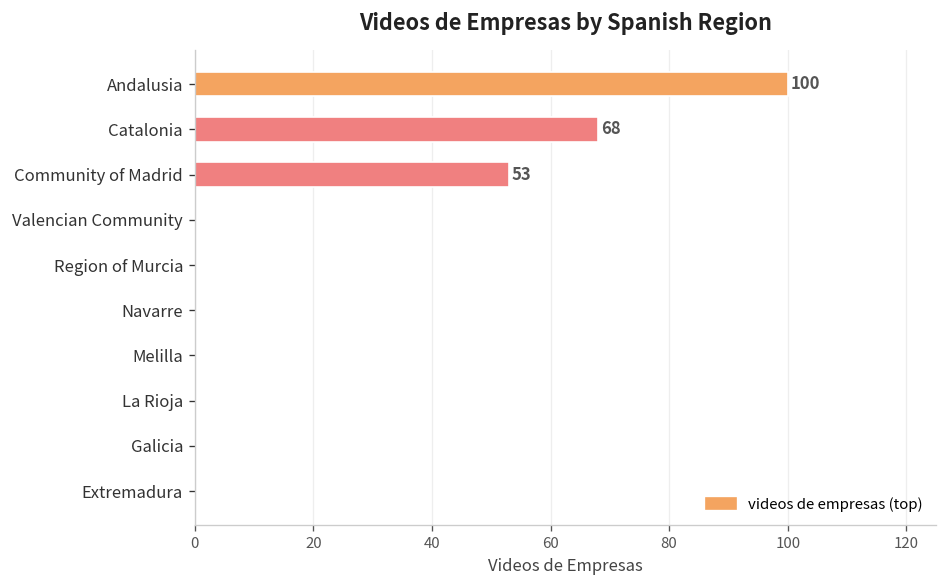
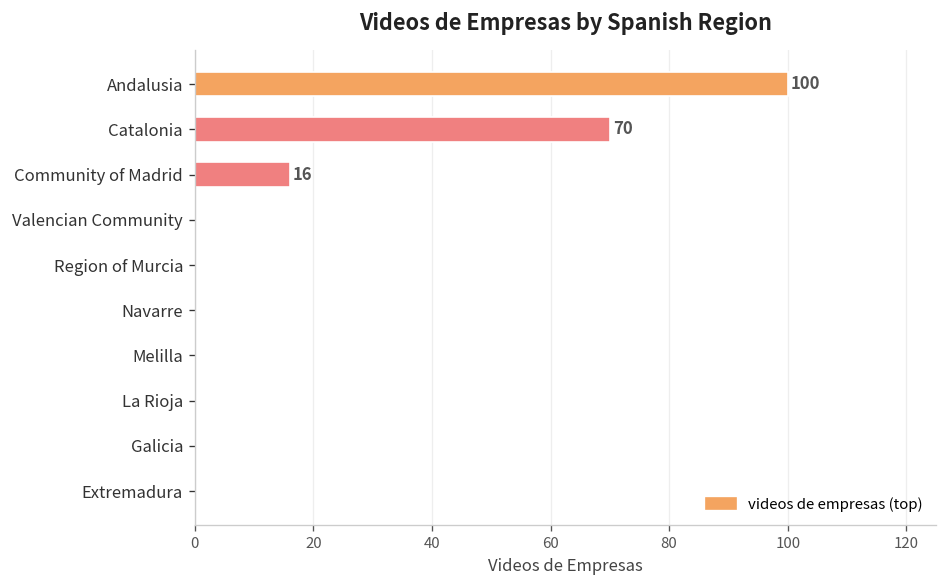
Catalonia: 68 -> 70
Community of Madrid: 53 -> 16
